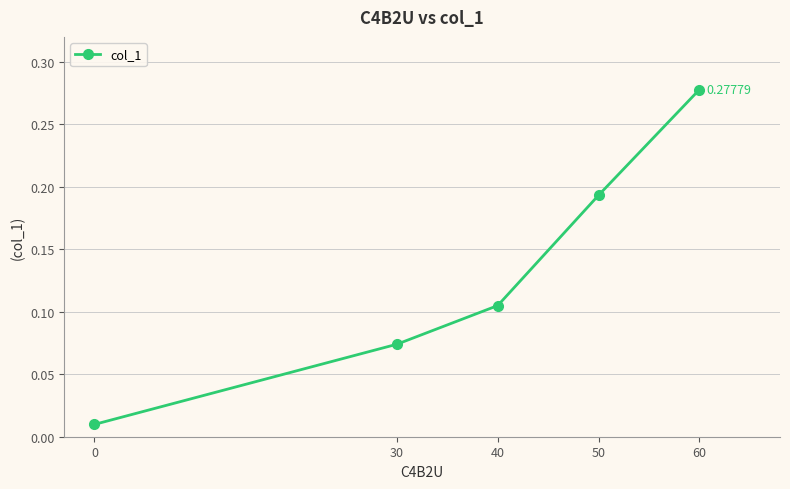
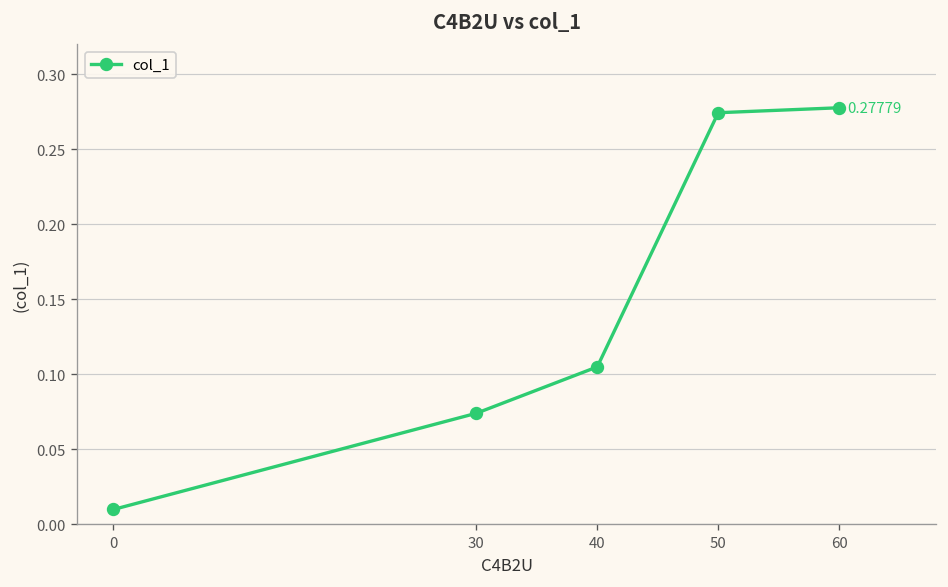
50: 0.193 -> 0.274
